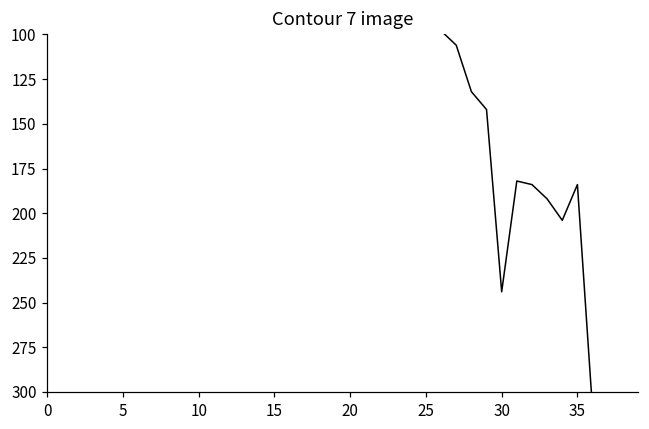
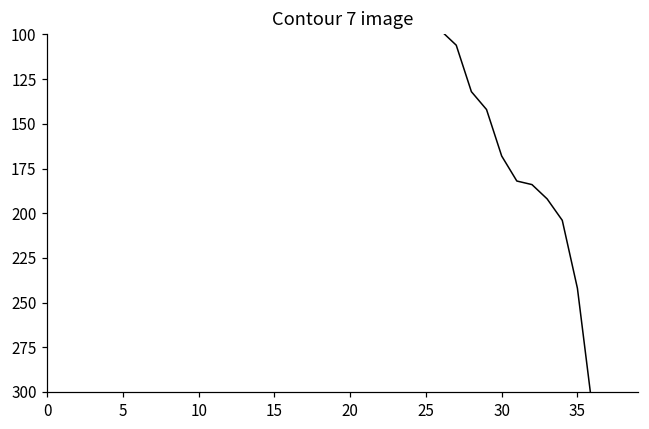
30: 244 -> 168
35: 184 -> 242
